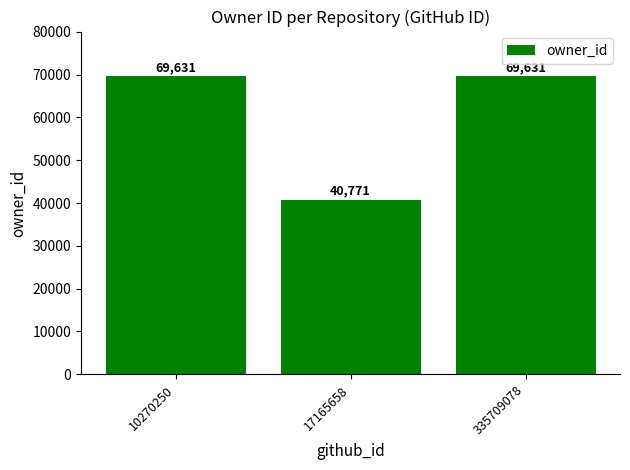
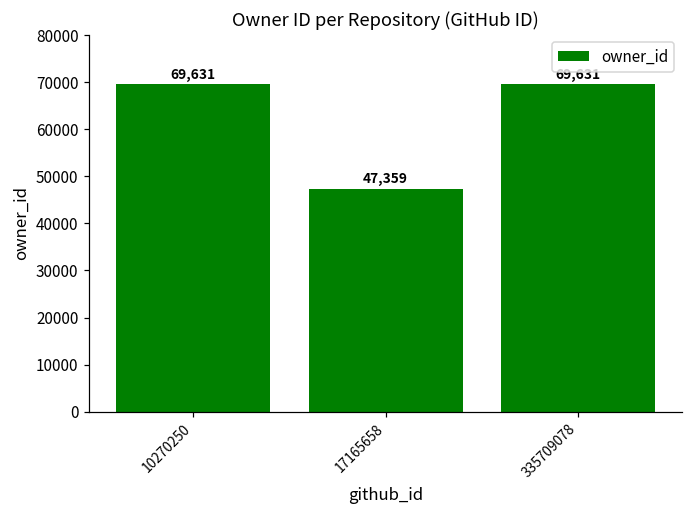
17165658: 40,771 -> 47,359
